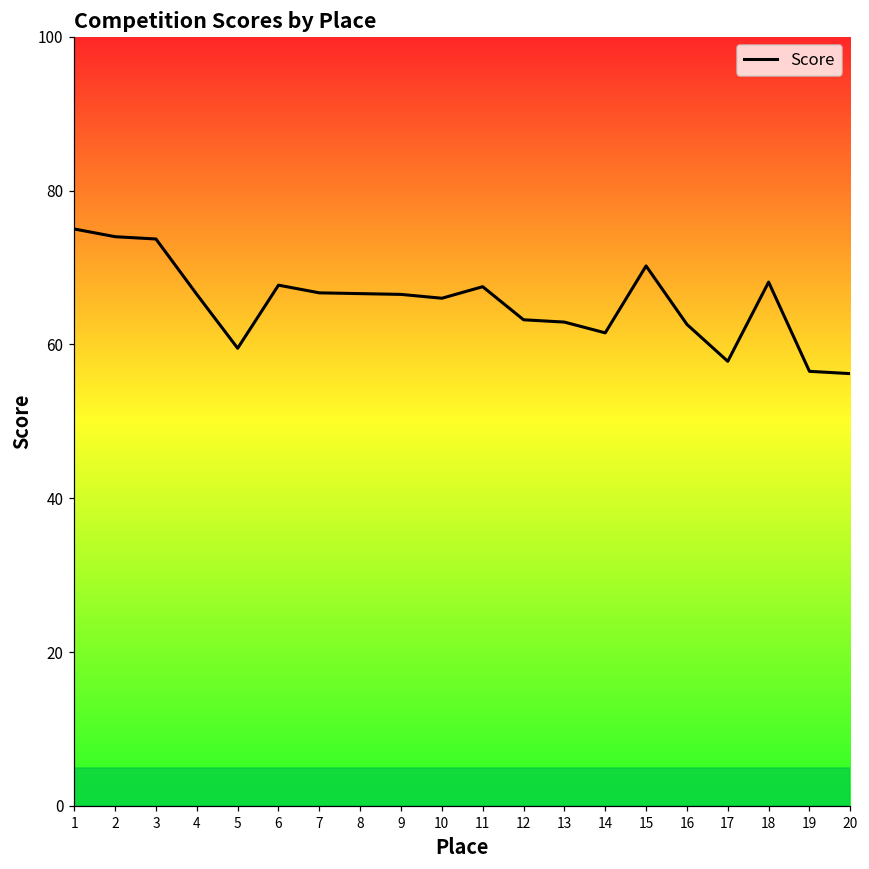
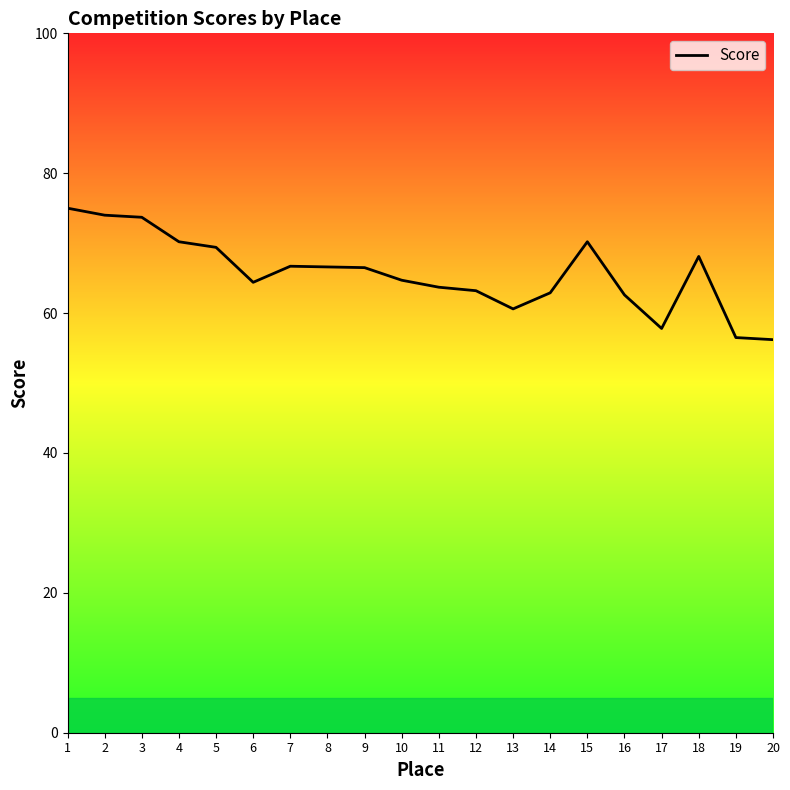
4: 67 -> 70
5: 60 -> 69
6: 68 -> 64
10: 66 -> 65
11: 68 -> 64
13: 63 -> 61
14: 62 -> 63
